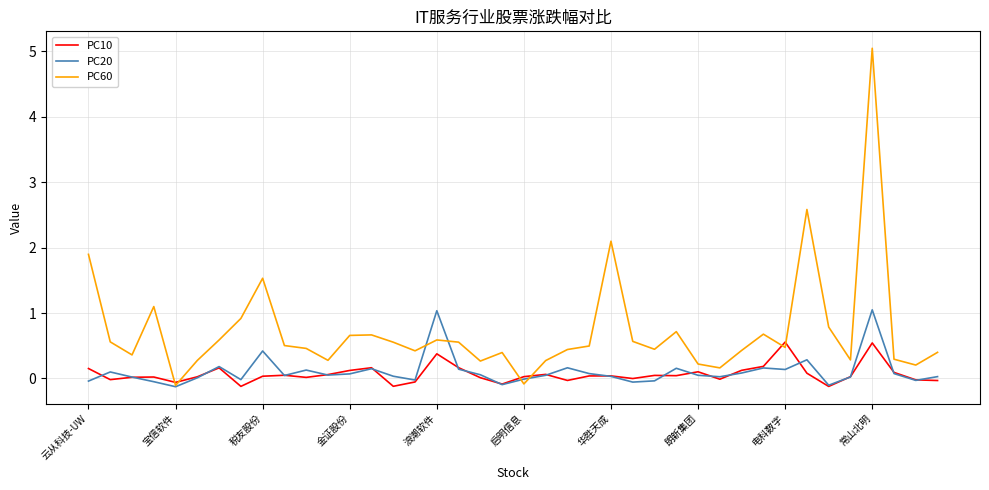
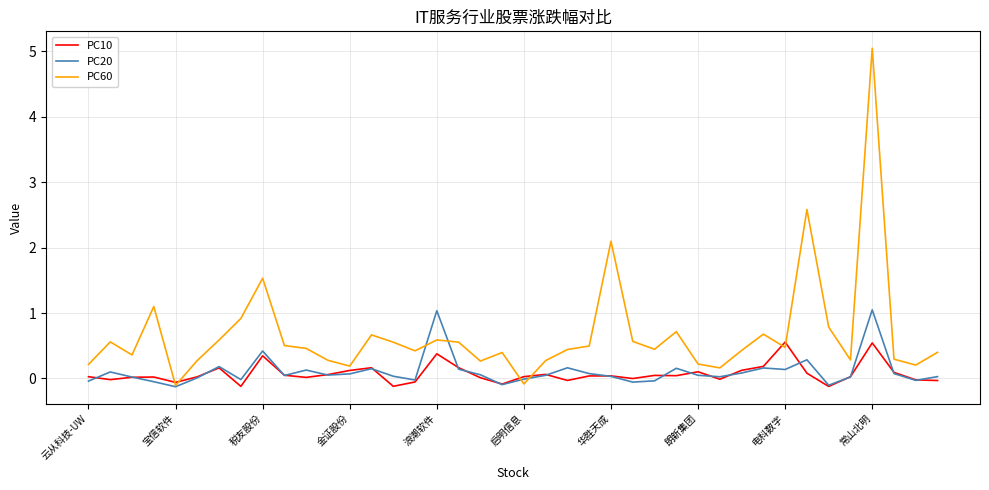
PC10, 云从科技-UW: 0.2 -> 0.0
PC60, 云从科技-UW: 1.9 -> 0.2
PC10, 税友股份: 0.0 -> 0.3
PC60, 金证股份: 0.7 -> 0.2
